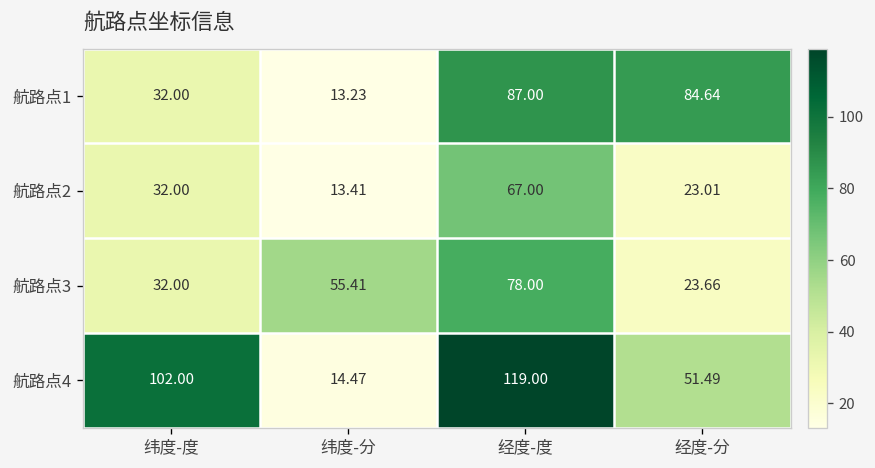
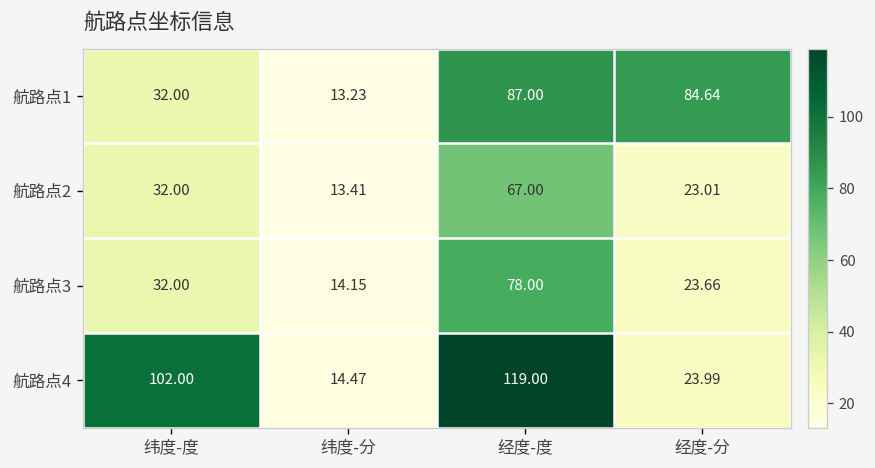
航路点3, 纬度-分: 55.41 -> 14.15
航路点4, 经度-分: 51.49 -> 23.99
